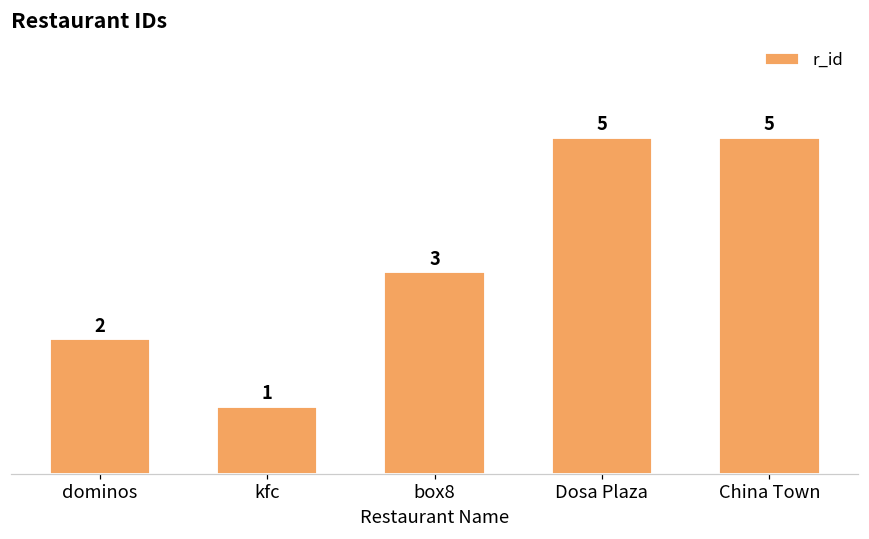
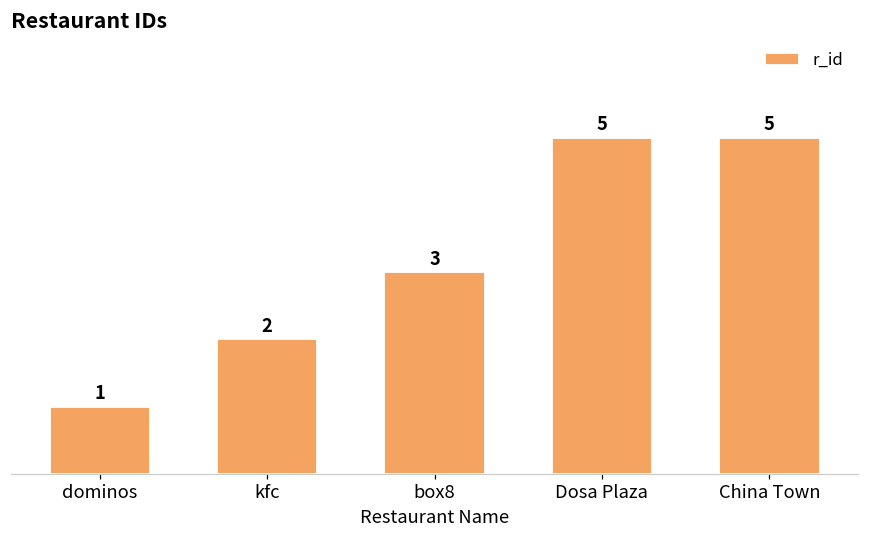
dominos: 2 -> 1
kfc: 1 -> 2
